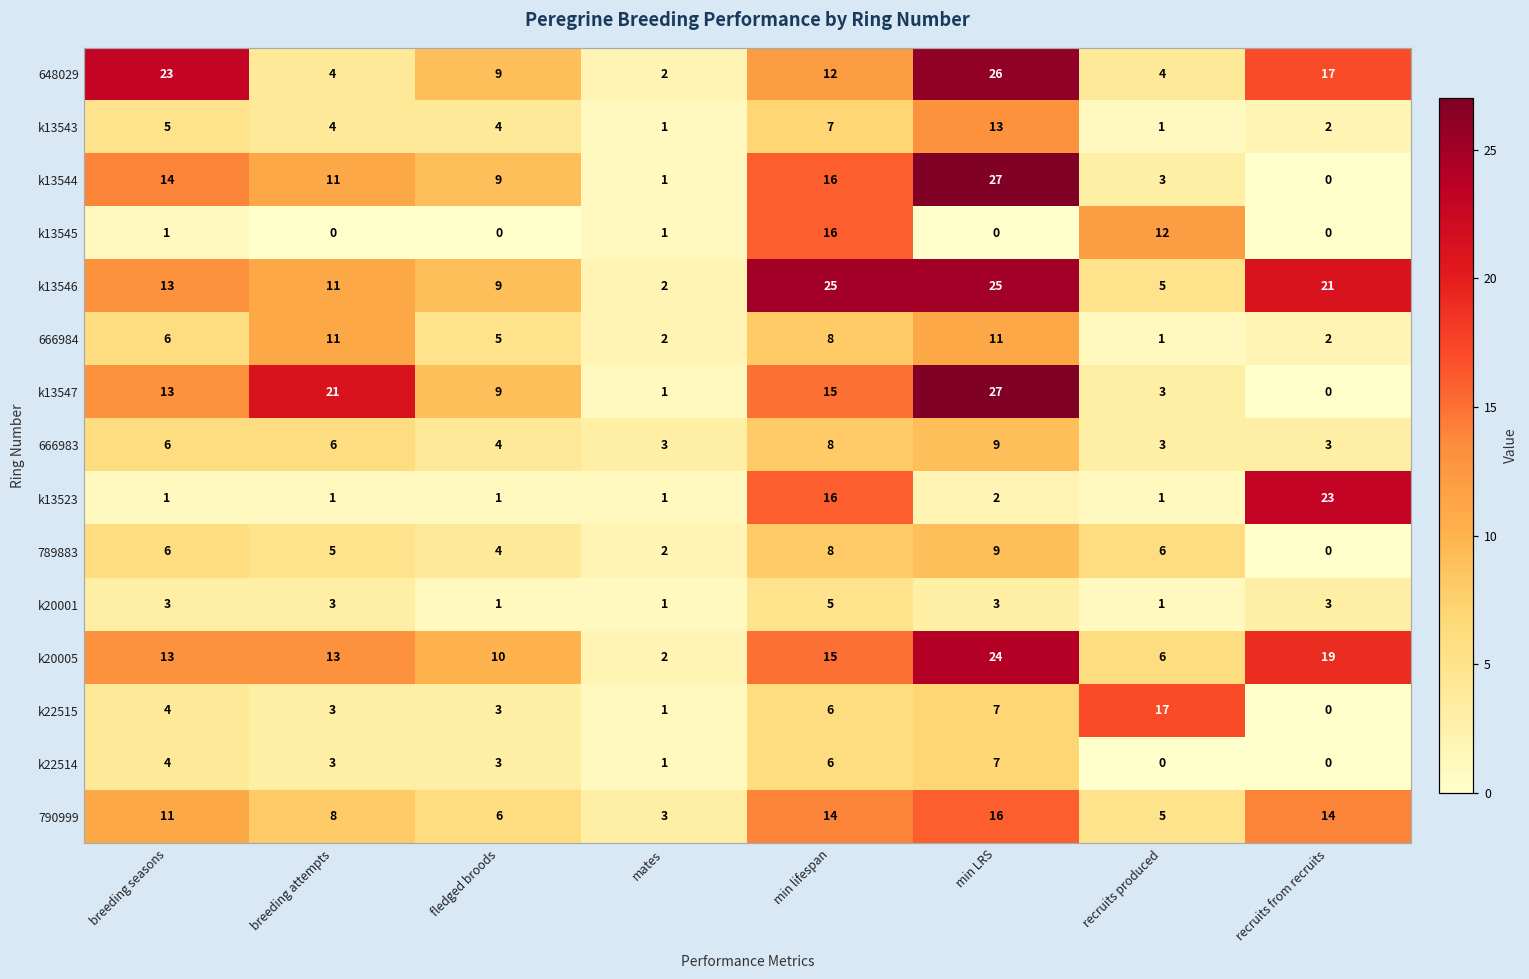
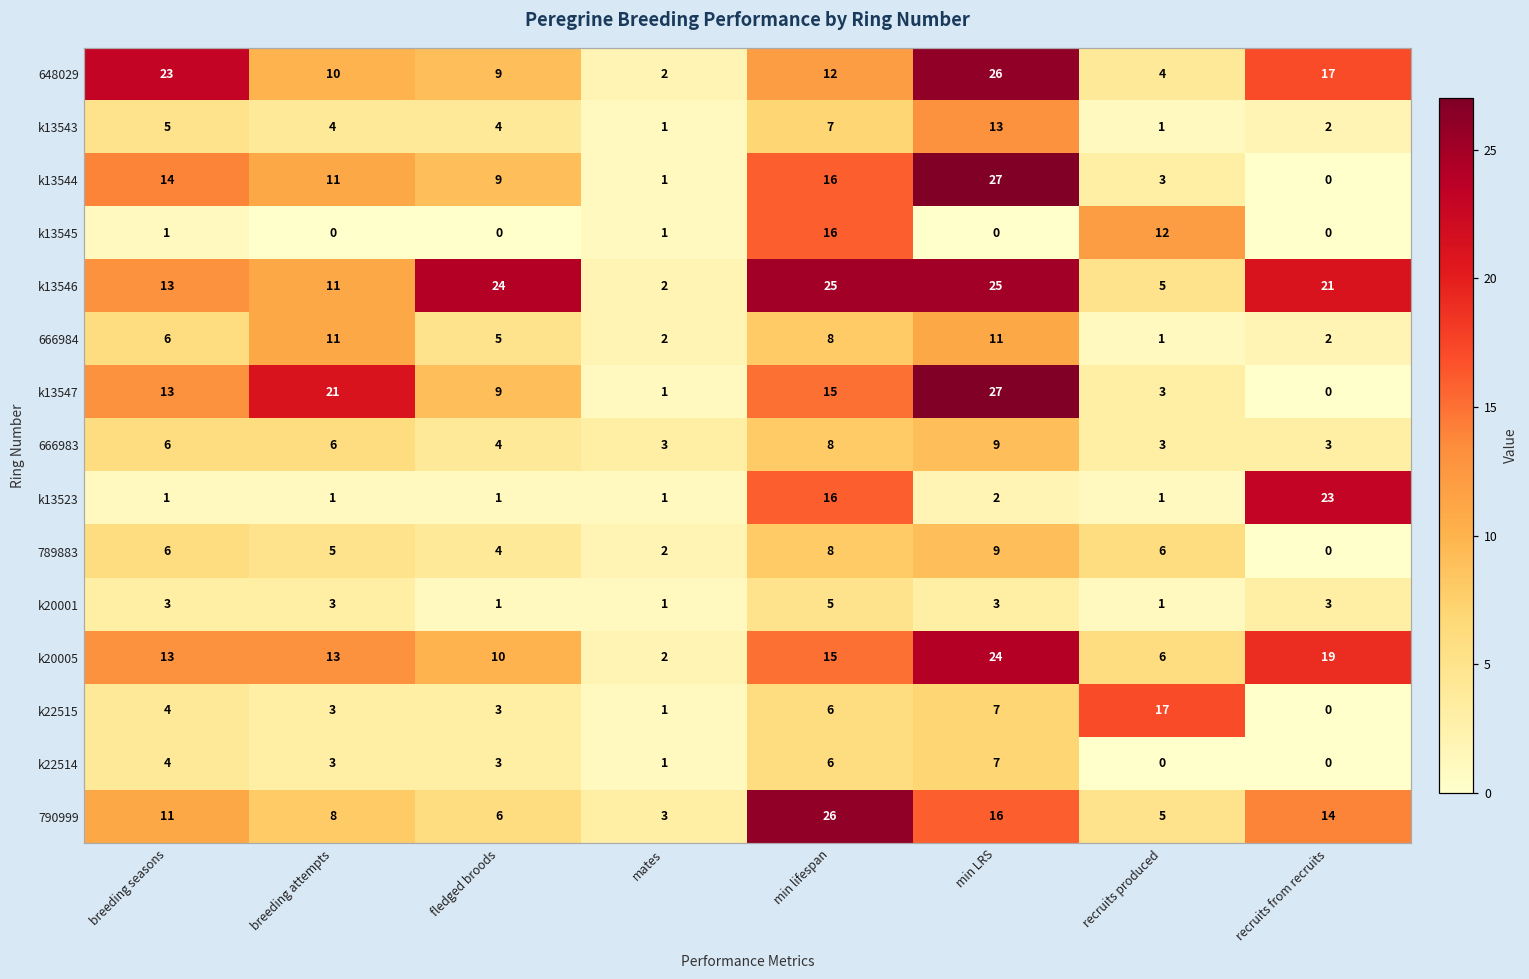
648029, breeding attempts: 4 -> 10
k13546, fledged broods: 9 -> 24
790999, min lifespan: 14 -> 26
